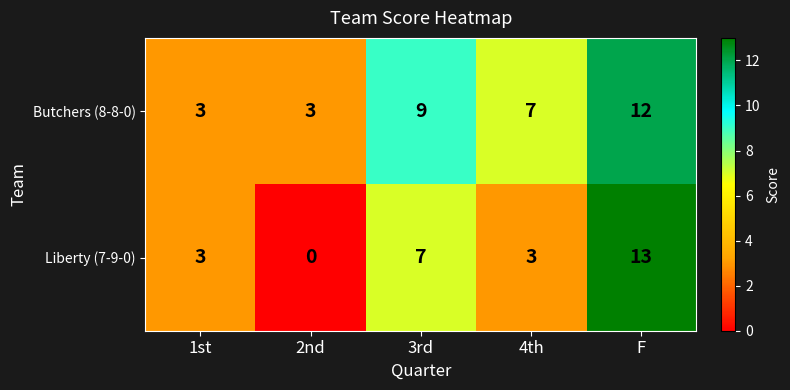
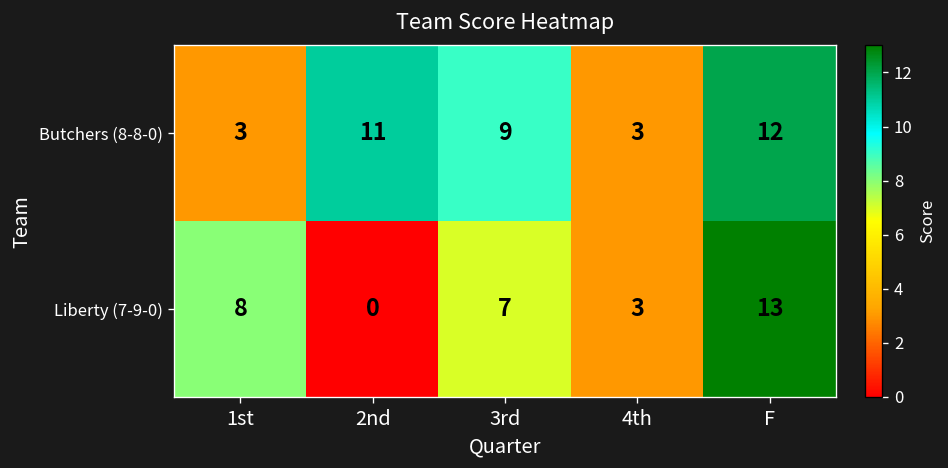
Butchers (8-8-0), 2nd: 3 -> 11
Butchers (8-8-0), 4th: 7 -> 3
Liberty (7-9-0), 1st: 3 -> 8
